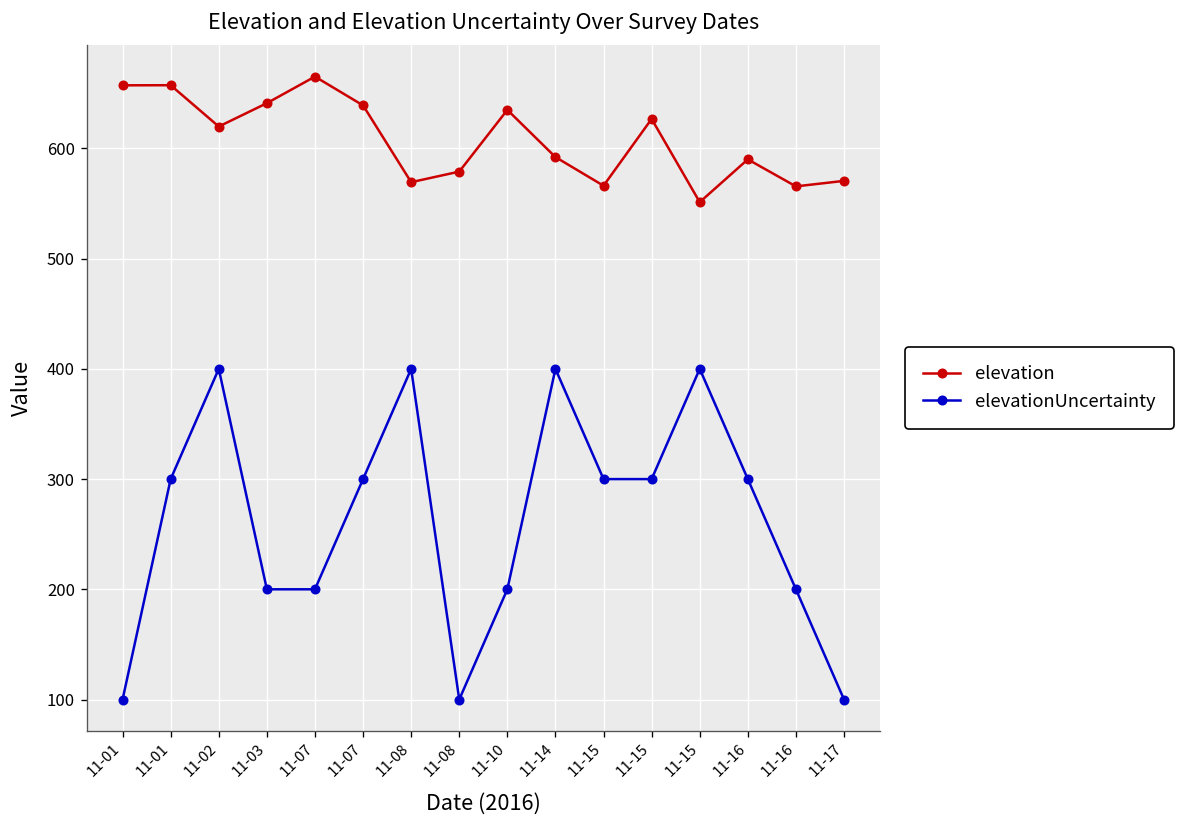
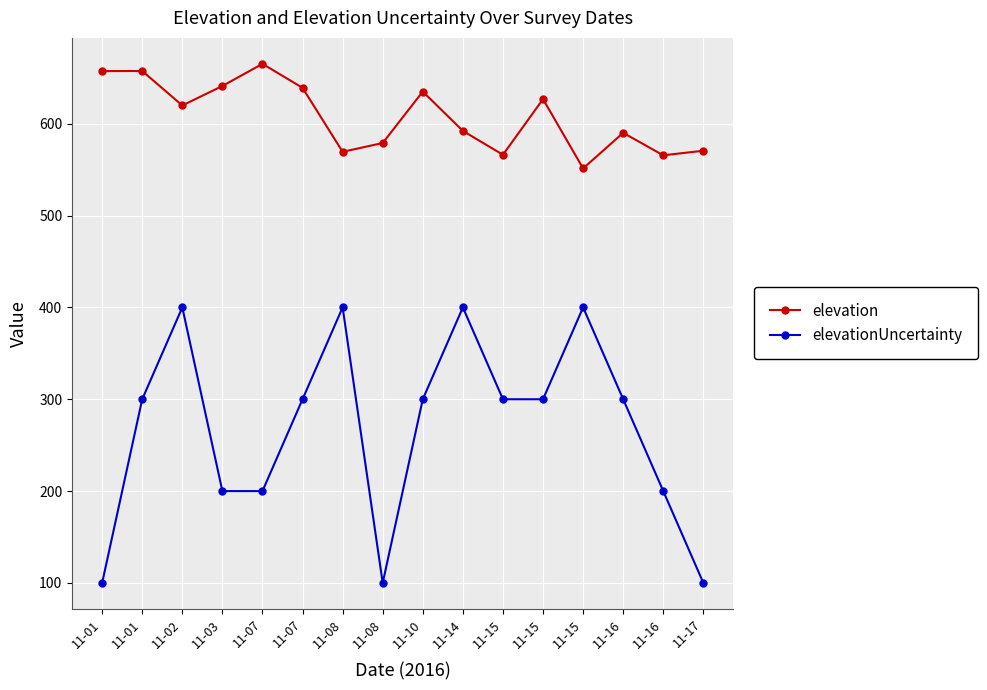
elevationUncertainty, 11-10: 200 -> 300
